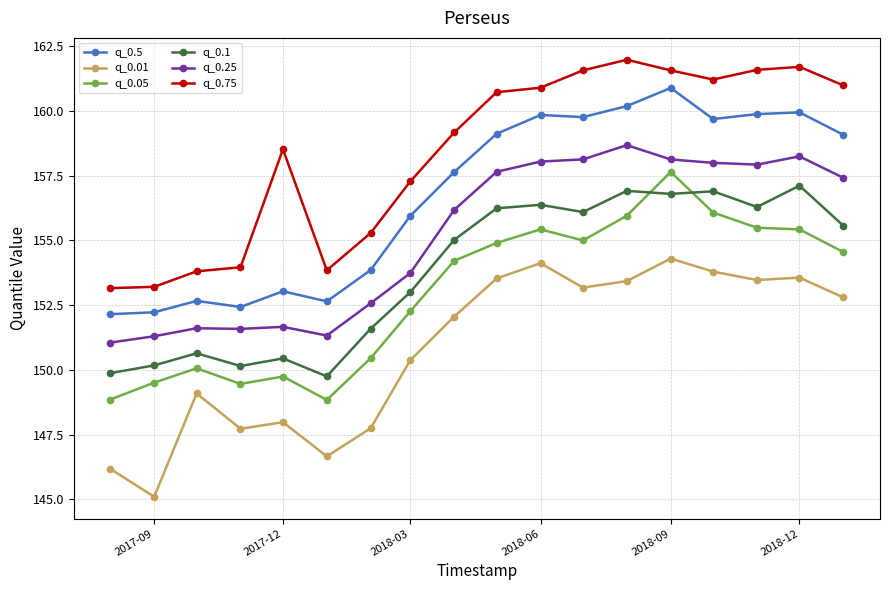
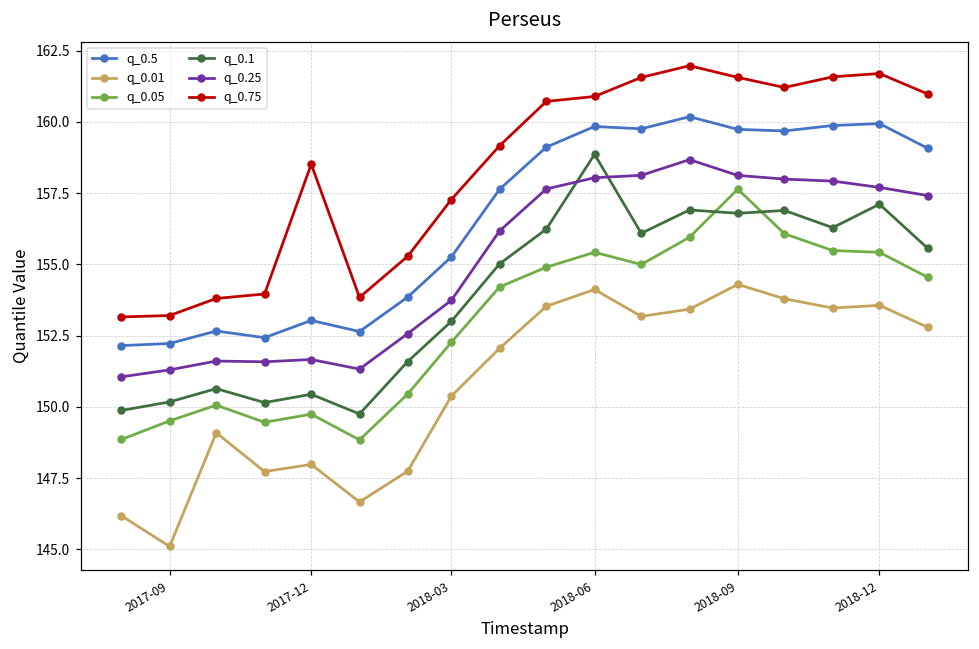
q_0.5, 2018-03: 155.9 -> 155.3
q_0.1, 2018-06: 156.4 -> 158.9
q_0.5, 2018-09: 160.9 -> 159.7
q_0.25, 2018-12: 158.2 -> 157.7
